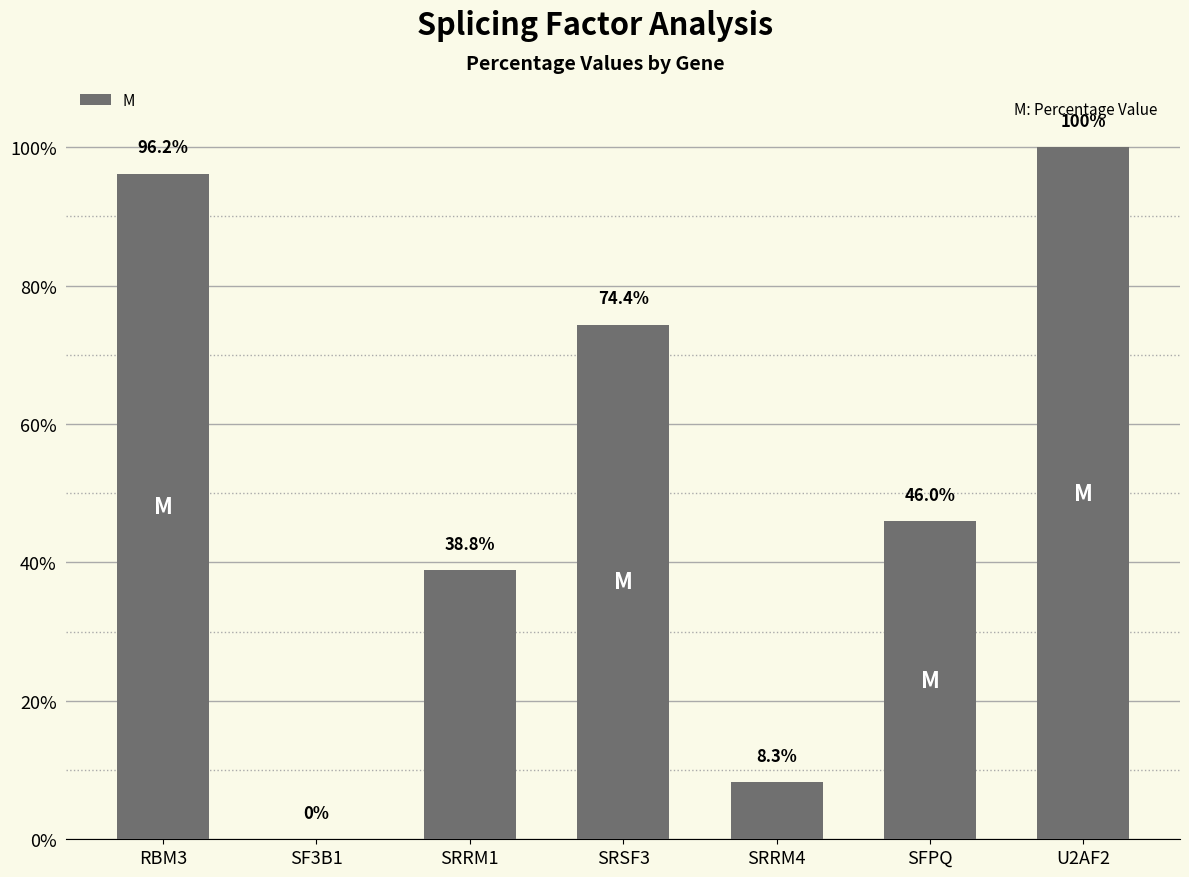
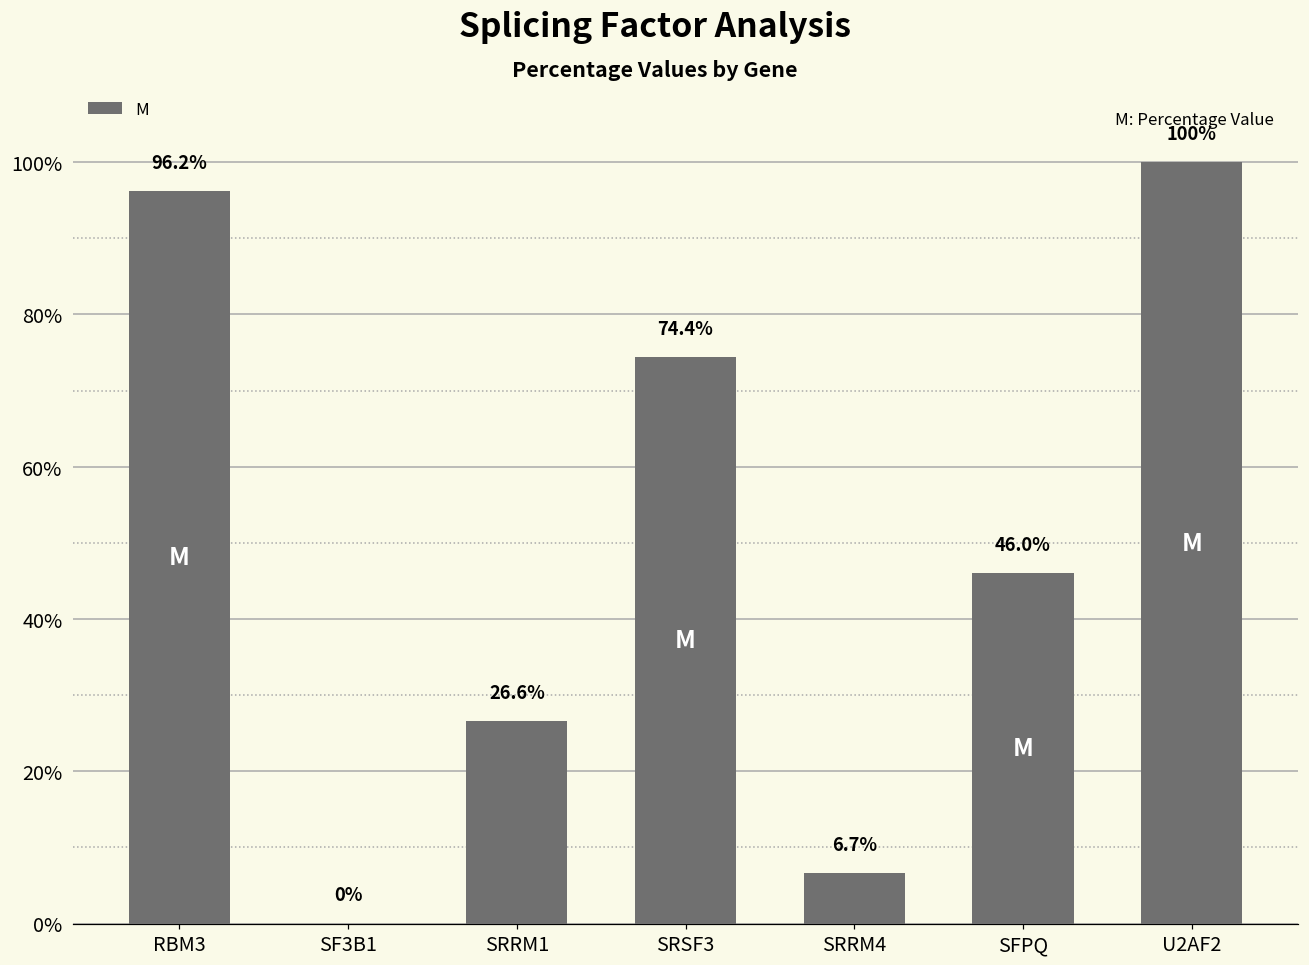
SRRM1: 38.8% -> 26.6%
SRRM4: 8.3% -> 6.7%
